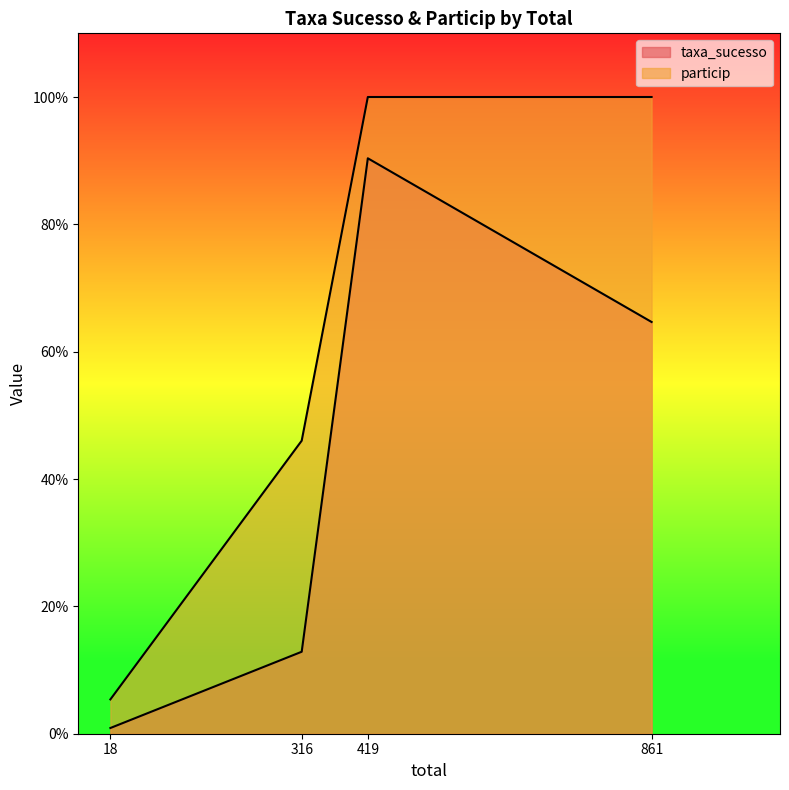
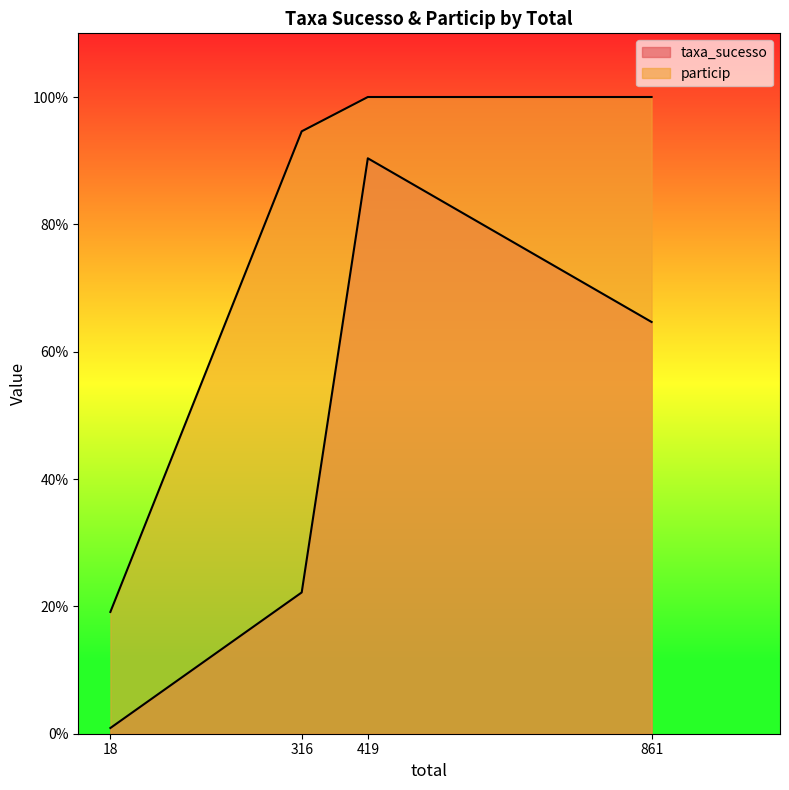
particip, 18: 5% -> 19%
taxa_sucesso, 316: 13% -> 22%
particip, 316: 46% -> 95%
